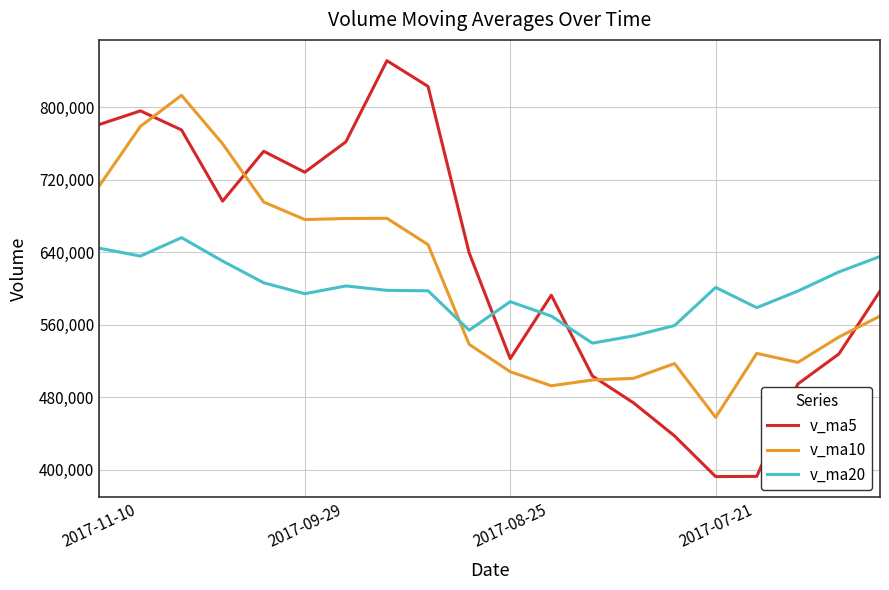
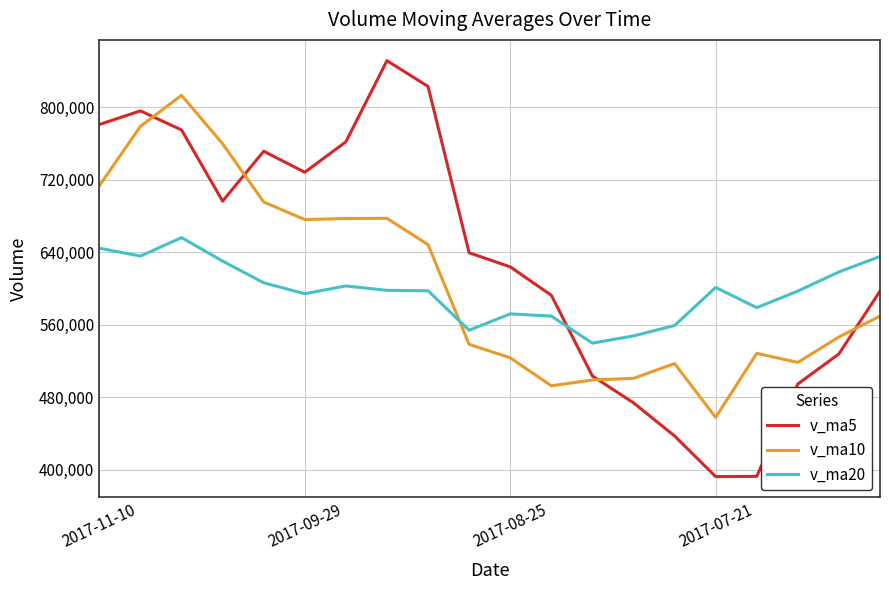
v_ma5, 2017-08-25: 520,000 -> 620,000
v_ma10, 2017-08-25: 510,000 -> 520,000
v_ma20, 2017-08-25: 590,000 -> 570,000
